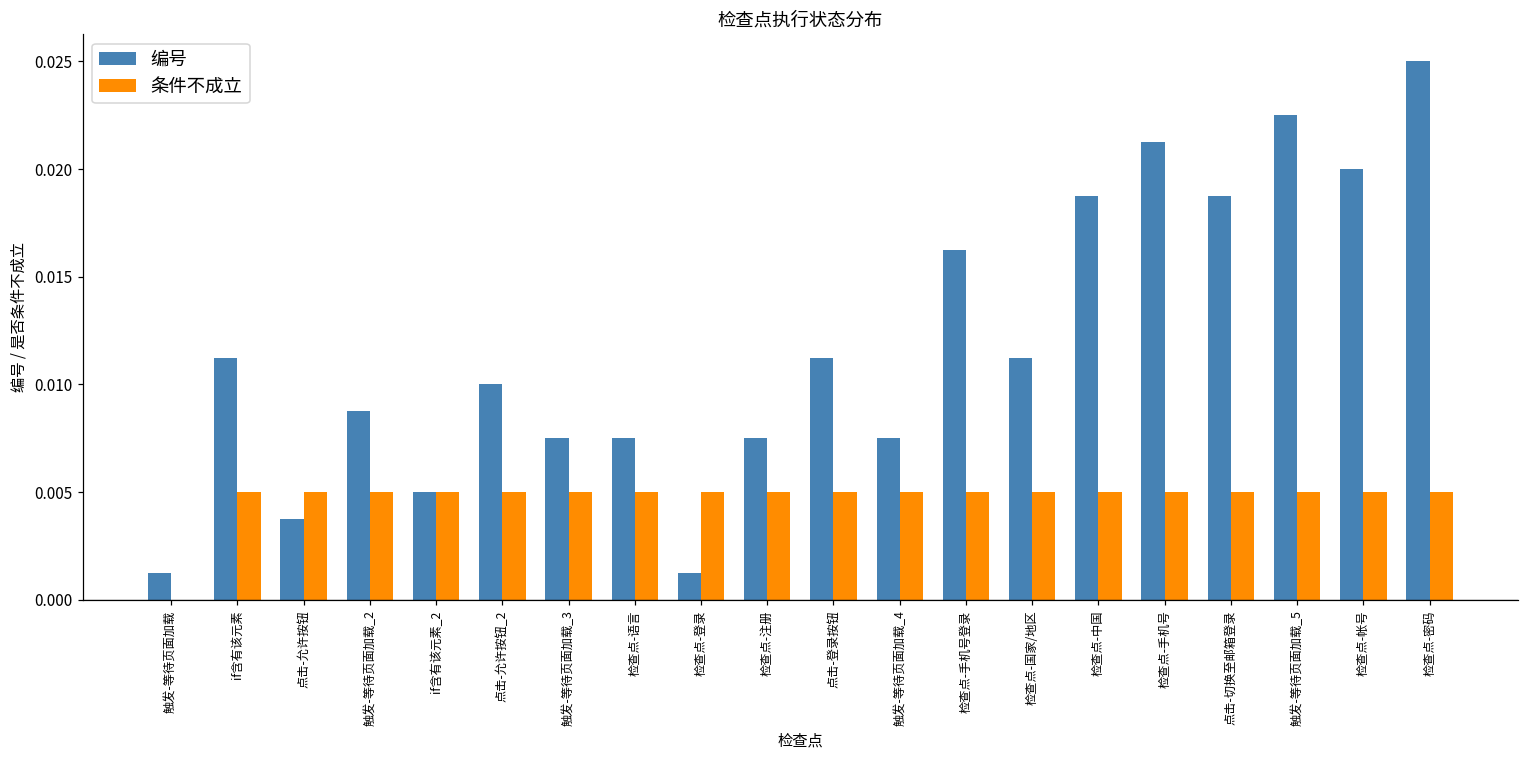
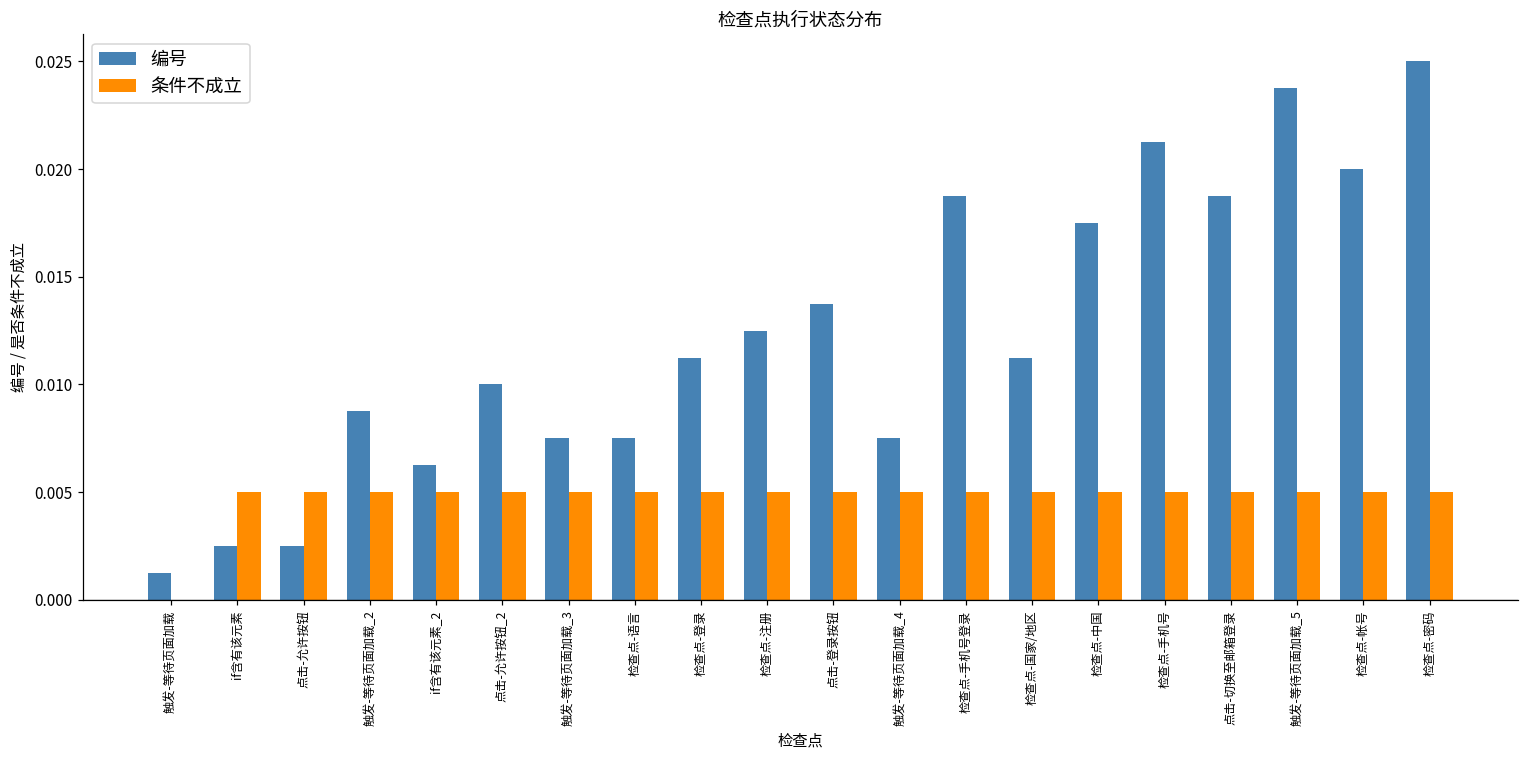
编号, if含有该元素: 0.0113 -> 0.0025
编号, 点击-允许按钮: 0.0038 -> 0.0025
编号, if含有该元素_2: 0.0050 -> 0.0063
编号, 检查点-登录: 0.0013 -> 0.0113
编号, 检查点-注册: 0.0075 -> 0.0125
编号, 点击-登录按钮: 0.0113 -> 0.0138
编号, 检查点-手机号登录: 0.0163 -> 0.0188
编号, 检查点-中国: 0.0188 -> 0.0175
编号, 触发-等待页面加载_5: 0.0225 -> 0.0238
